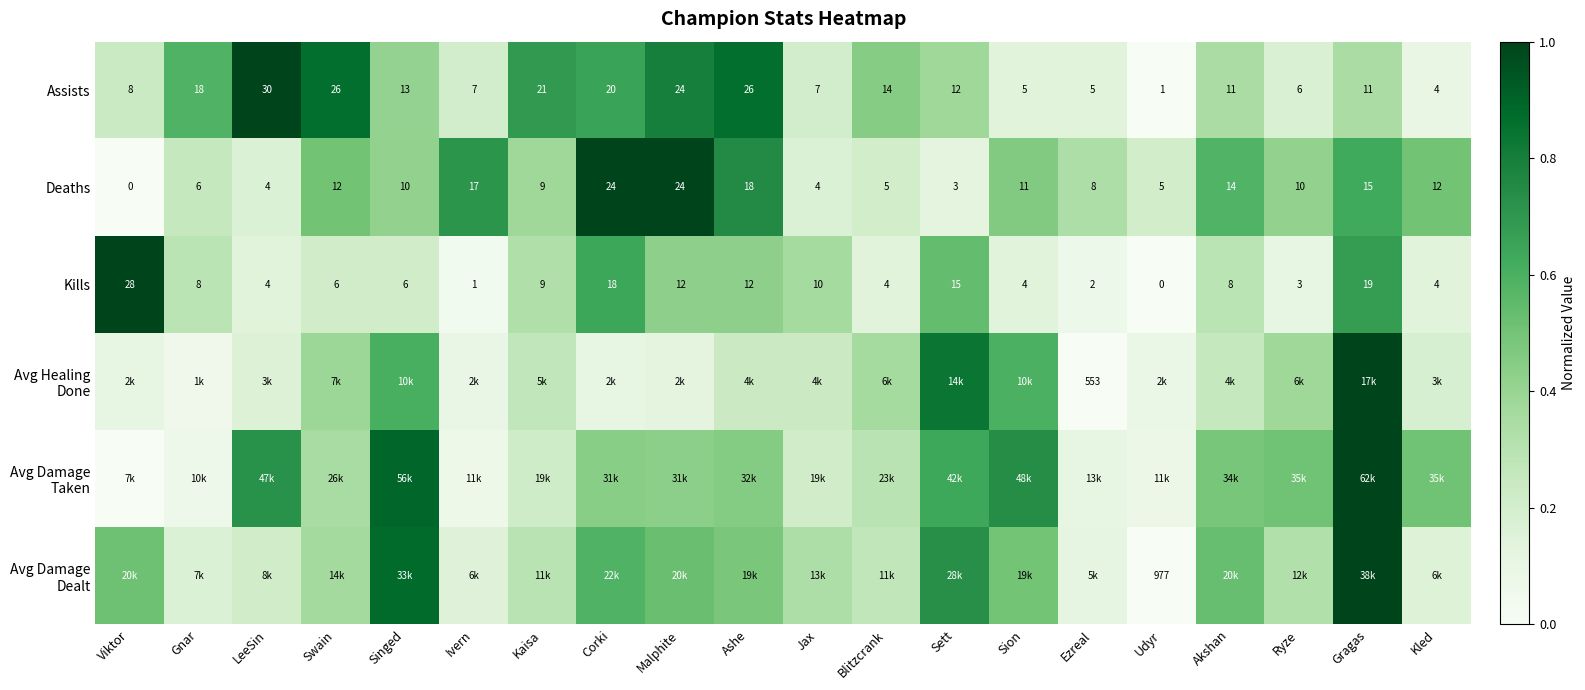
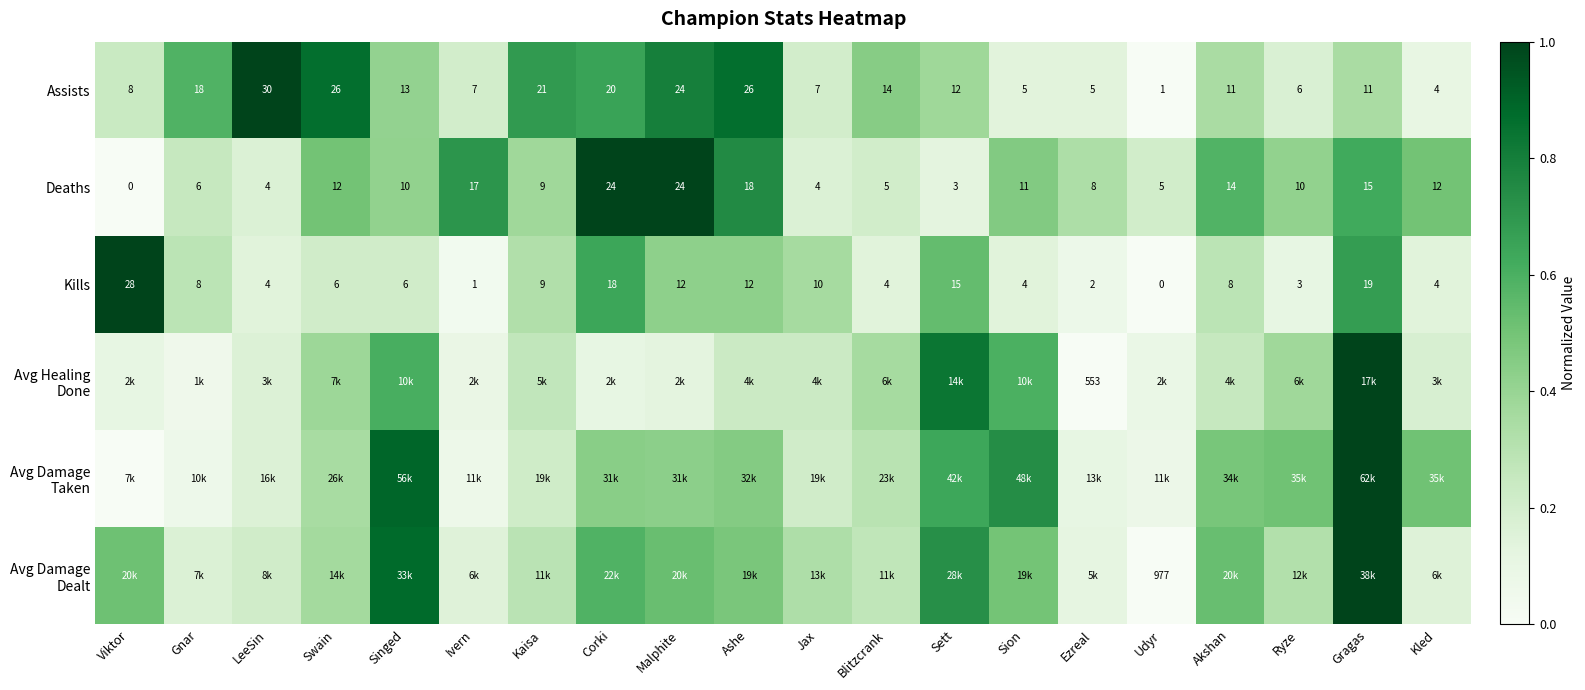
Avg Damage Taken, LeeSin: 47k -> 16k
